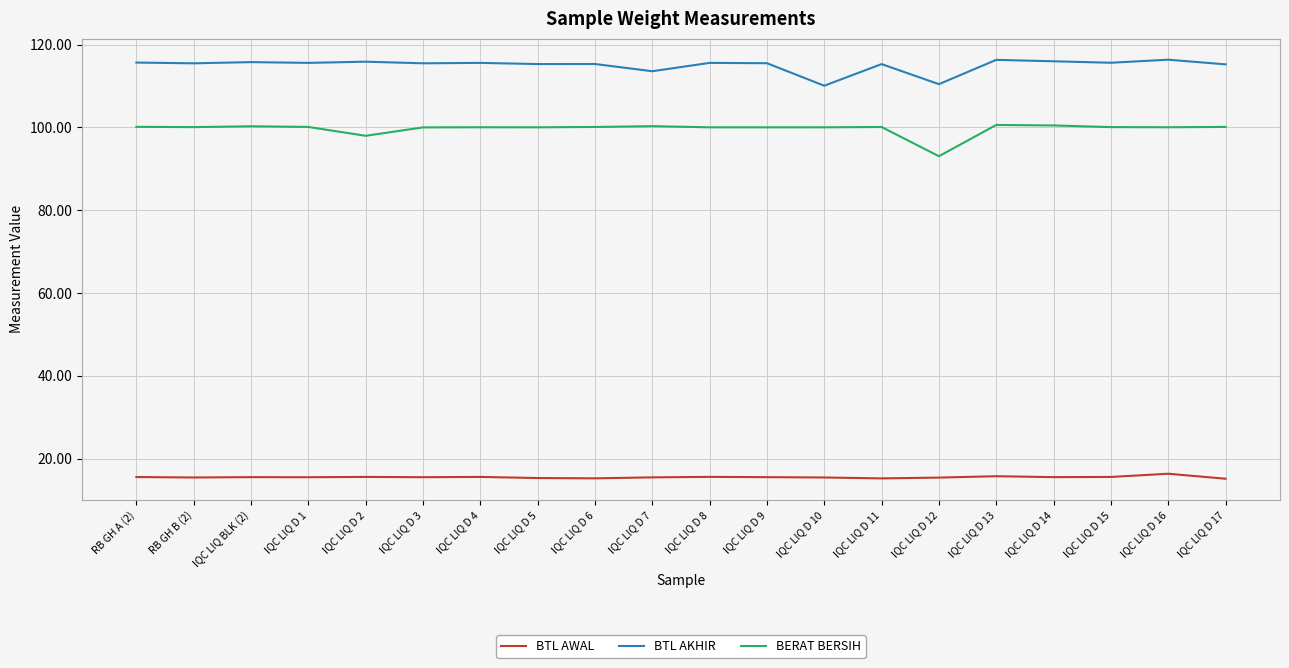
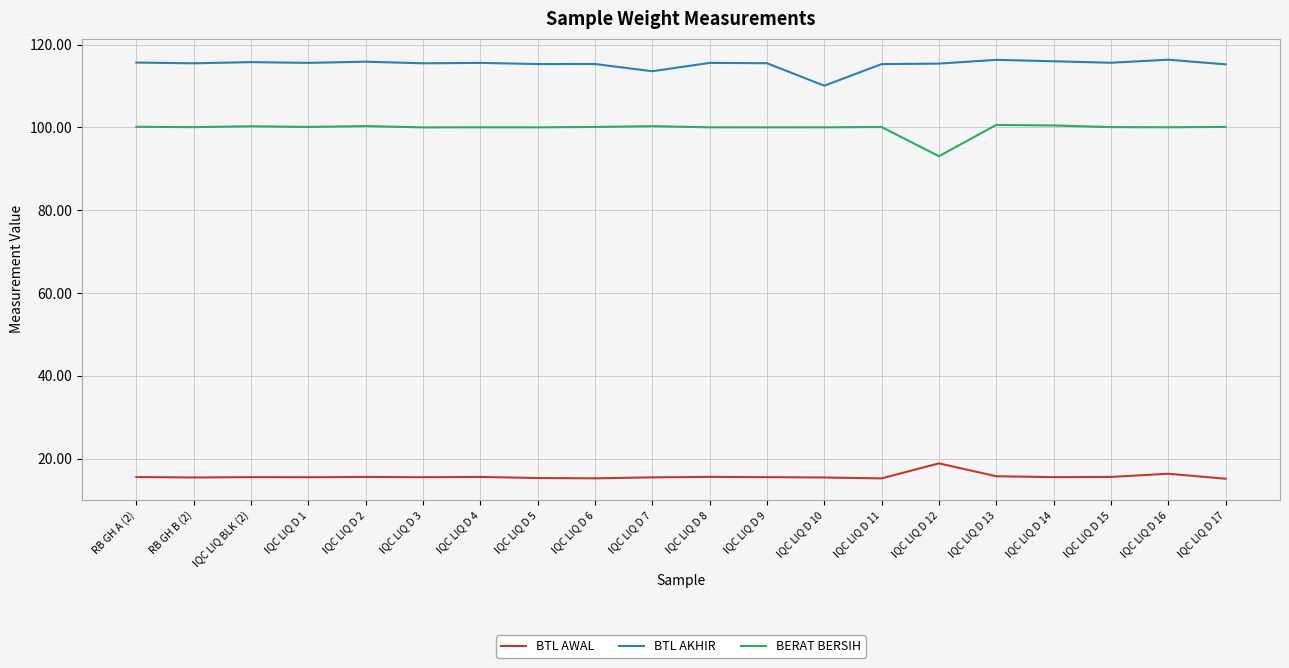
BERAT BERSIH, IQC LIQ D 2: 98 -> 100
BTL AWAL, IQC LIQ D 12: 15 -> 19
BTL AKHIR, IQC LIQ D 12: 110 -> 115
